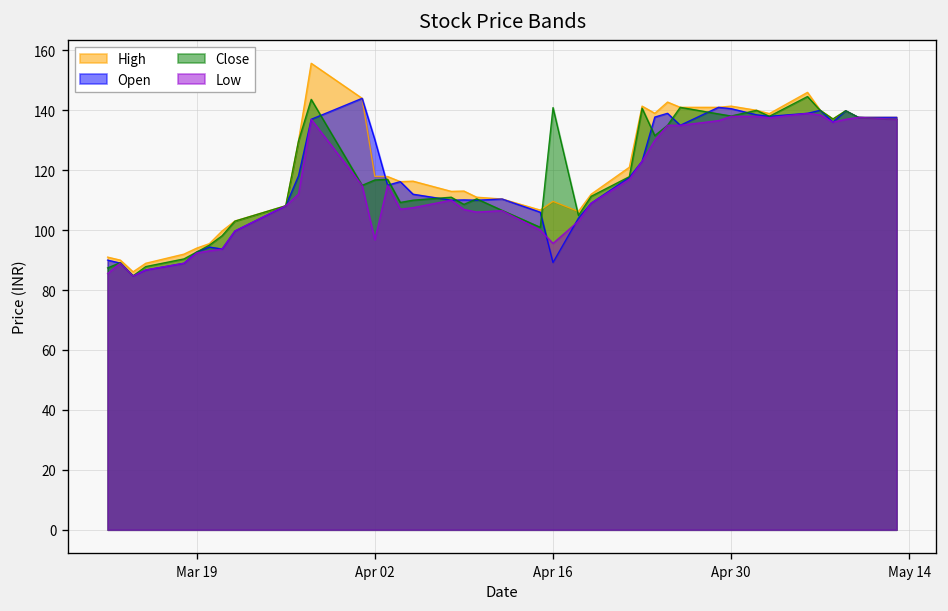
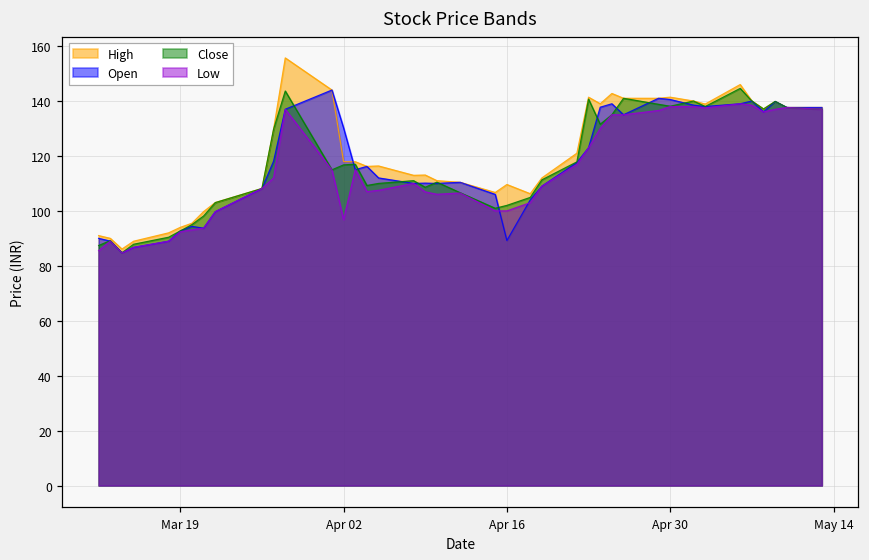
Close, Apr 16: 141 -> 102
Low, Apr 16: 96 -> 100
